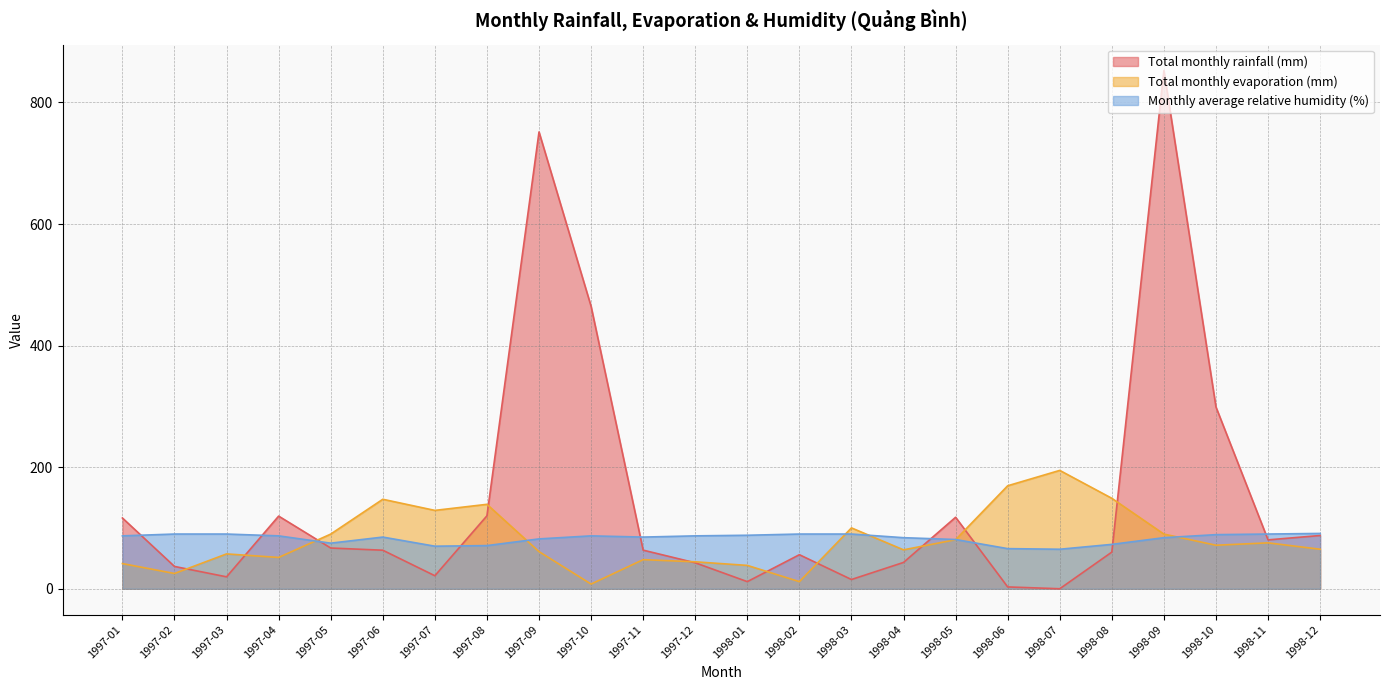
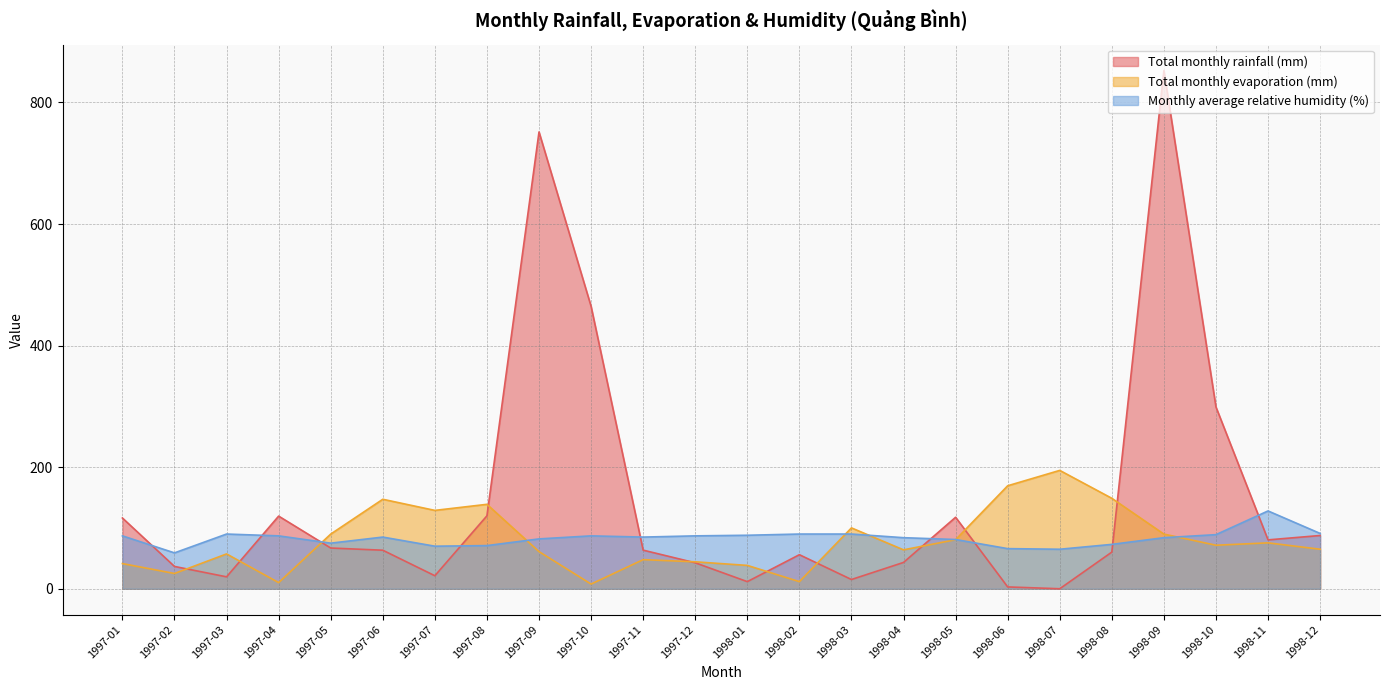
Monthly average relative humidity (%), 1997-02: 90 -> 60
Total monthly evaporation (mm), 1997-04: 50 -> 10
Monthly average relative humidity (%), 1998-11: 90 -> 130
